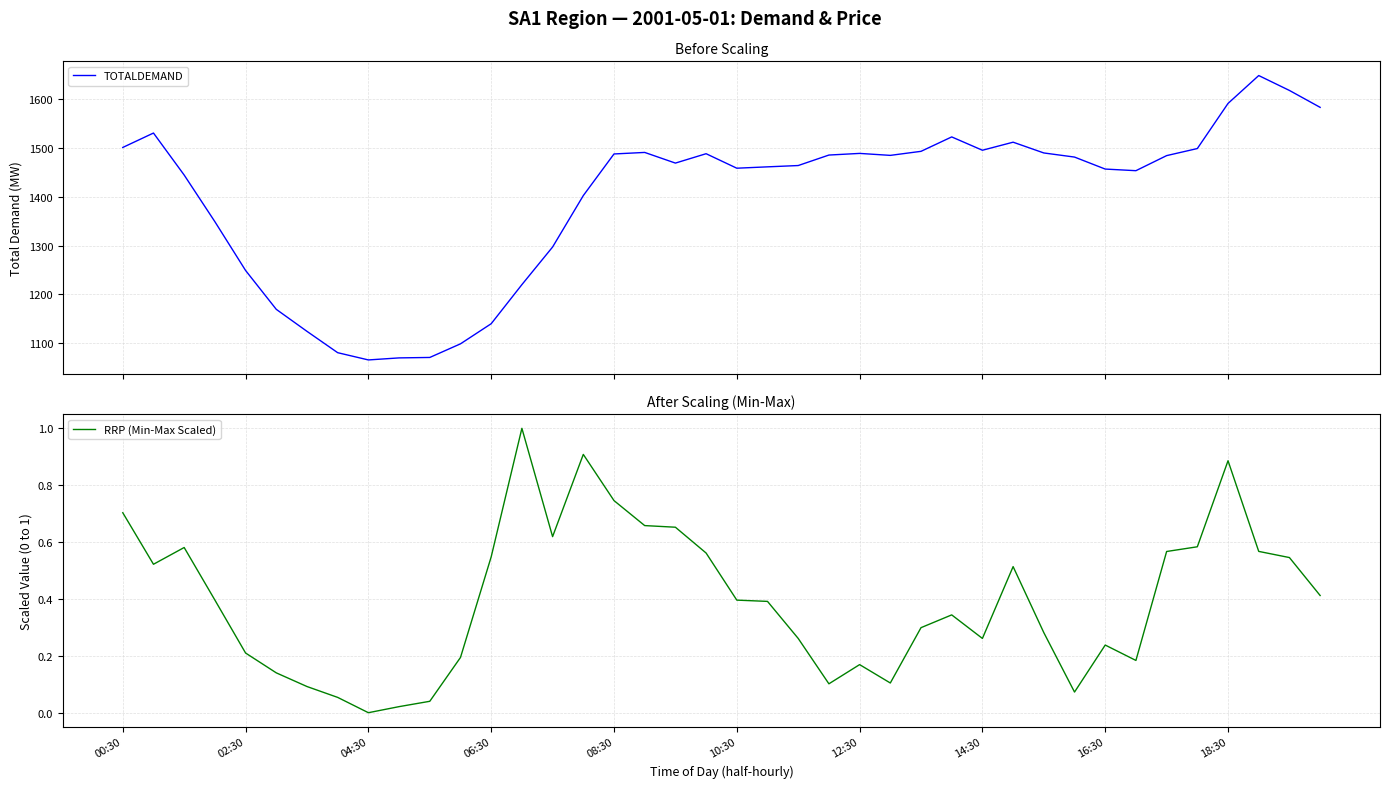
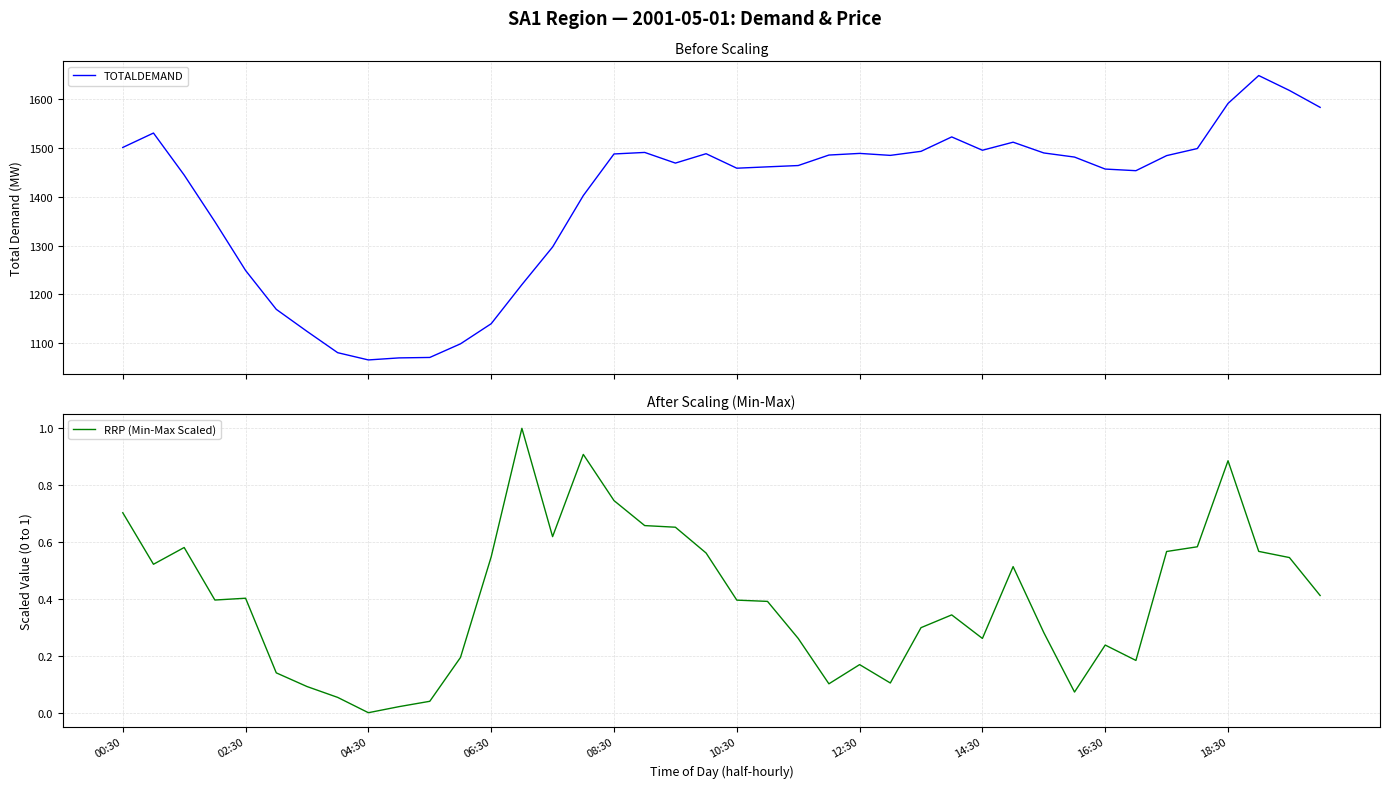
After Scaling (Min-Max), 02:30: 0.21 -> 0.40
